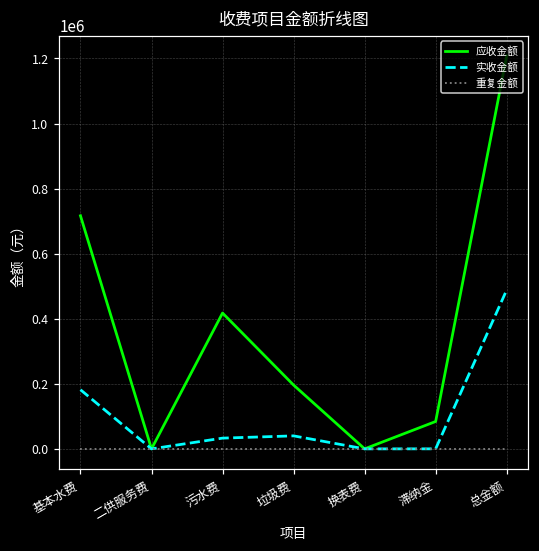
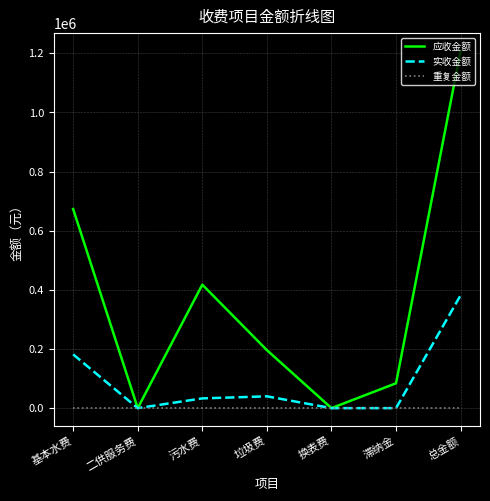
应收金额, 基本水费: 720000 -> 670000
实收金额, 总金额: 490000 -> 380000
